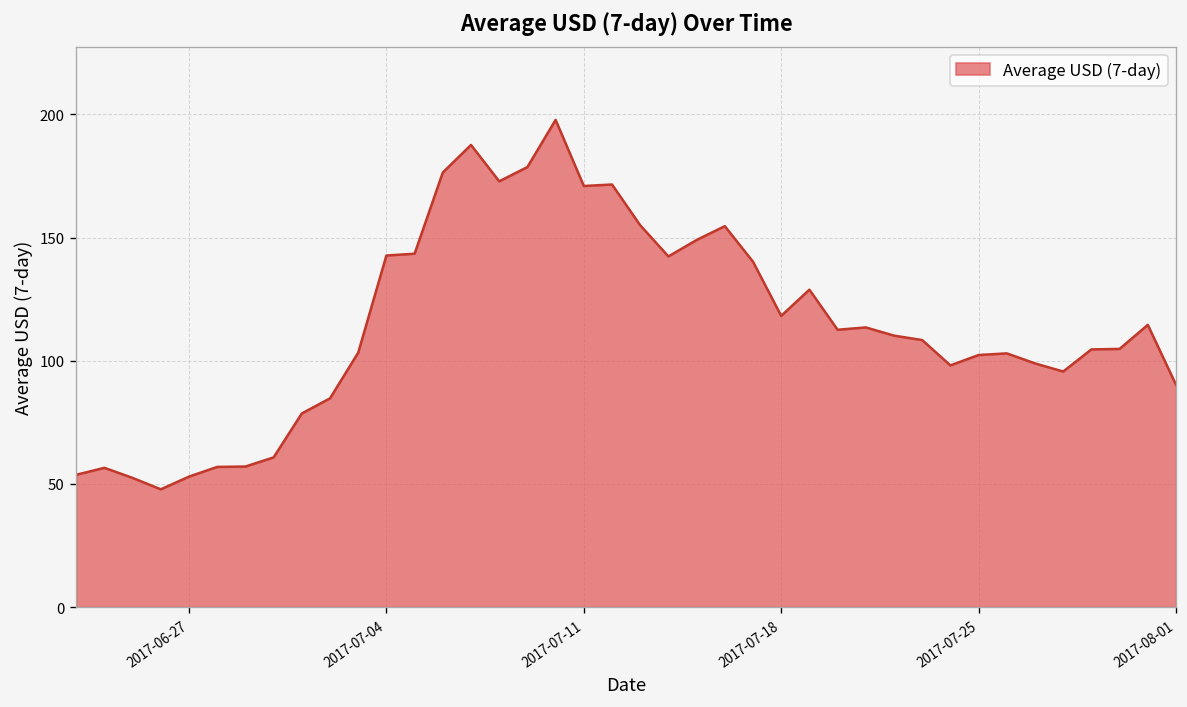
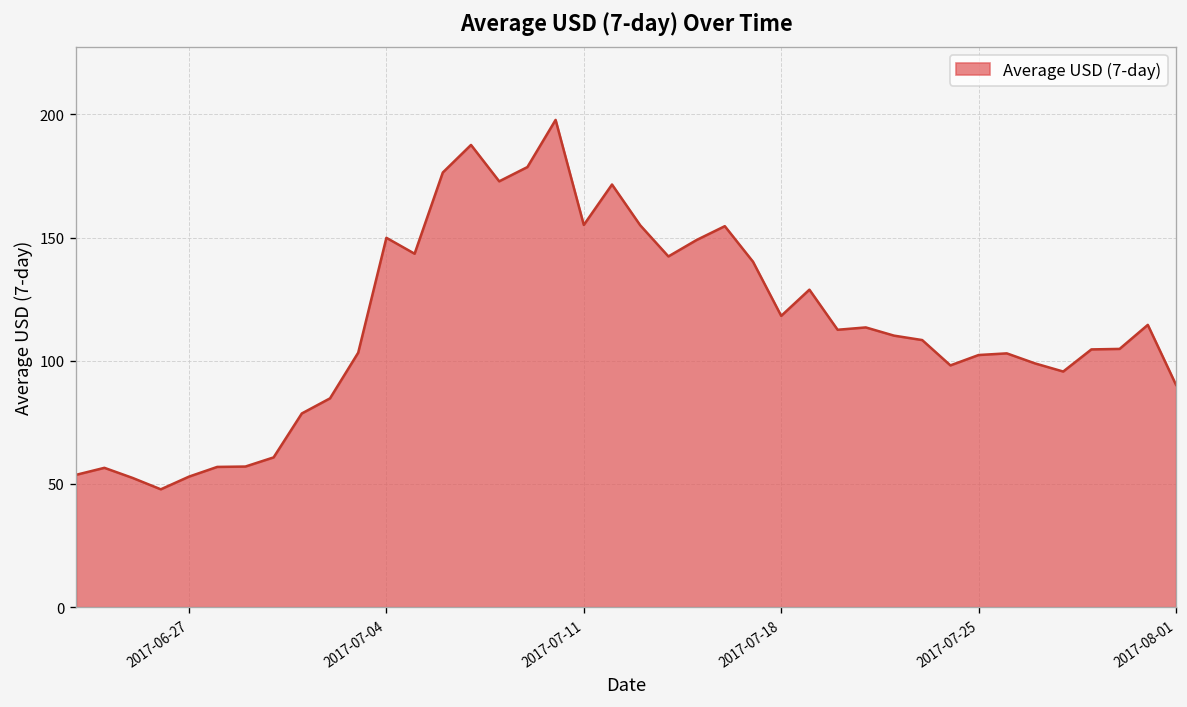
2017-07-04: 143 -> 150
2017-07-11: 171 -> 155
